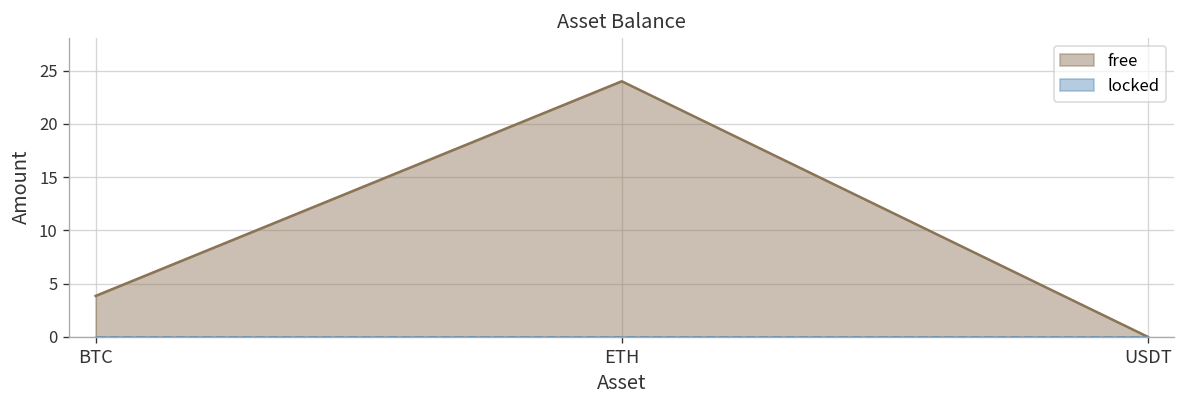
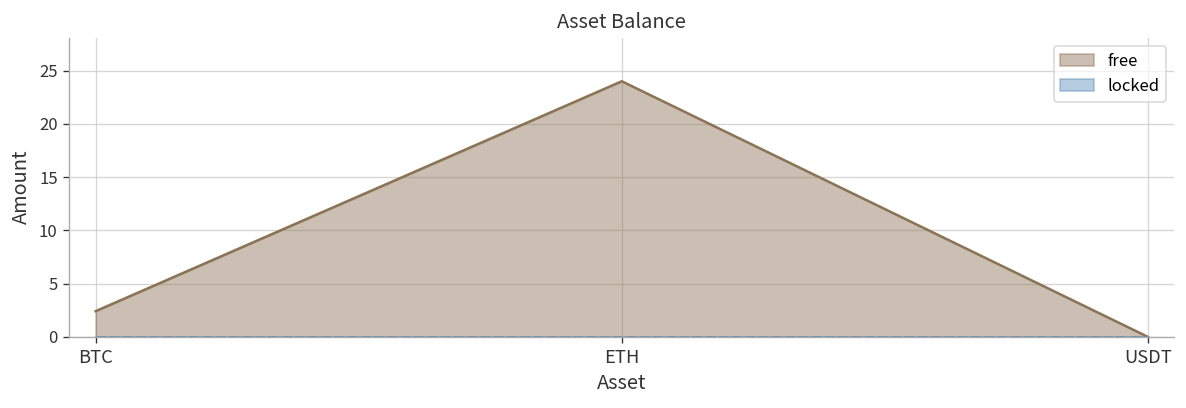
free, BTC: 4 -> 2
